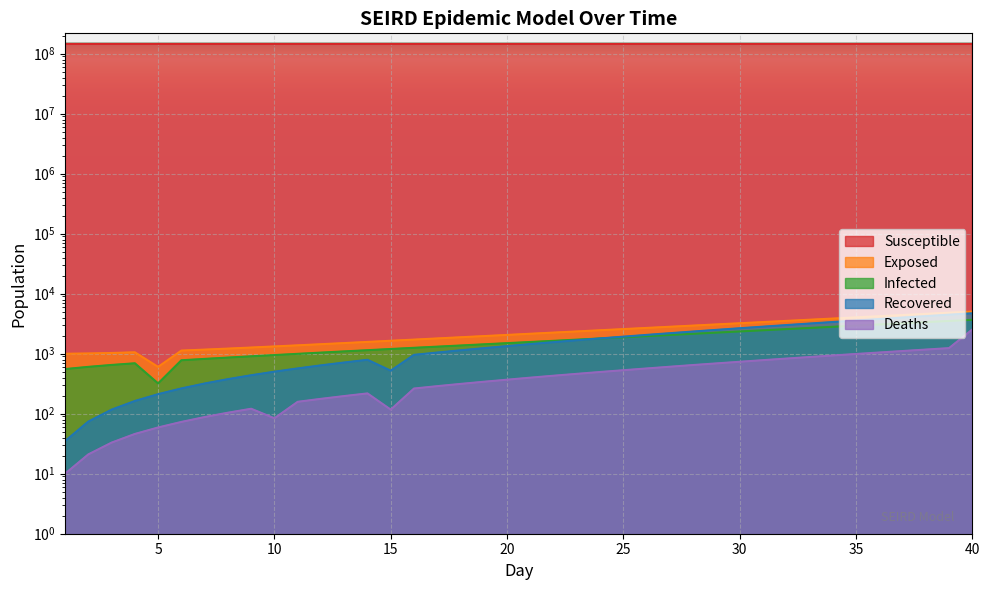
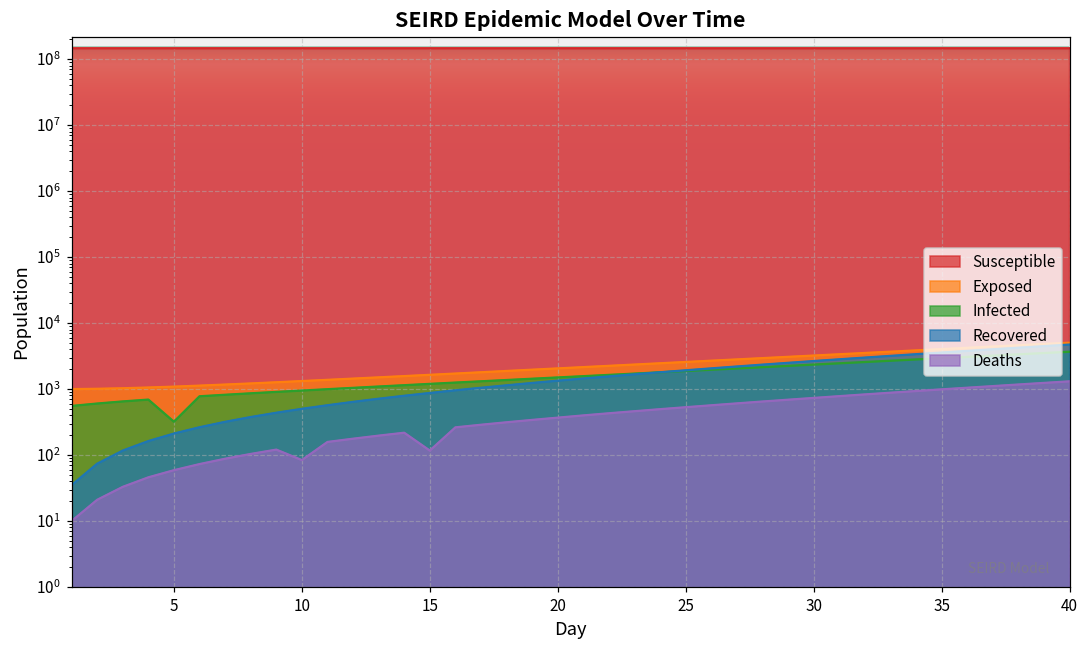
Exposed, 5: 600 -> 1100
Recovered, 15: 500 -> 900
Deaths, 40: 2500 -> 1300
